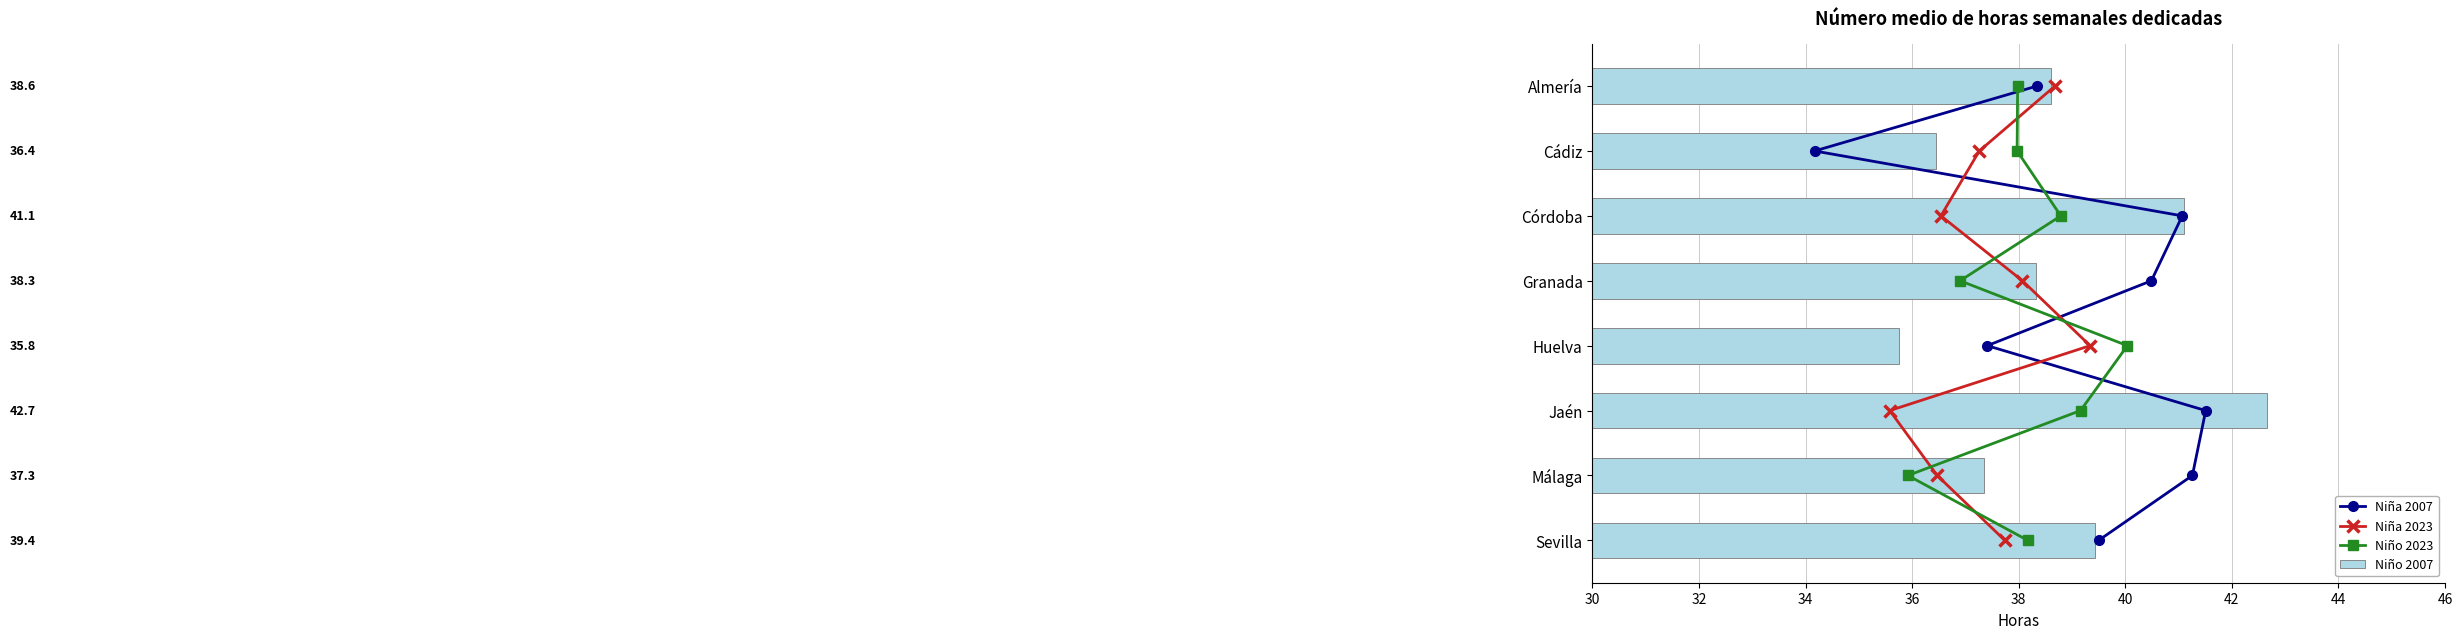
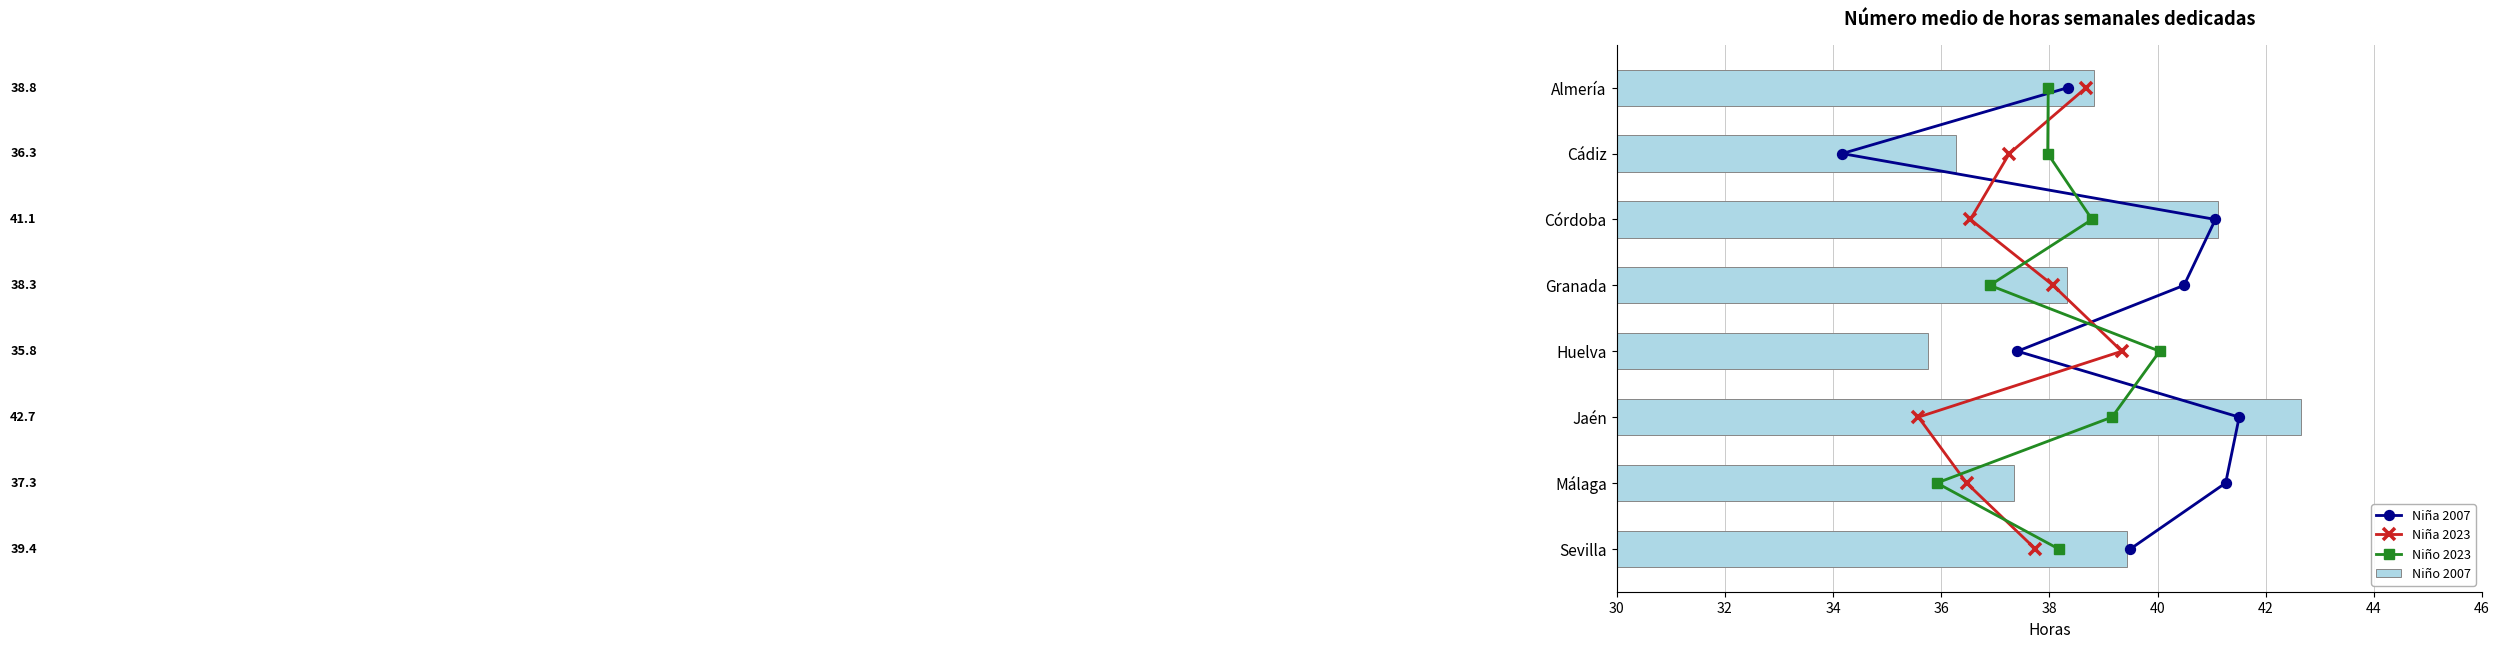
Niño 2007, Almería: 38.6 -> 38.8
Niño 2007, Cádiz: 36.4 -> 36.3
